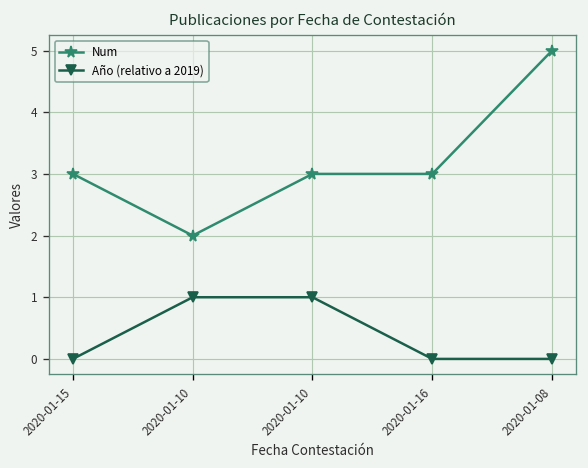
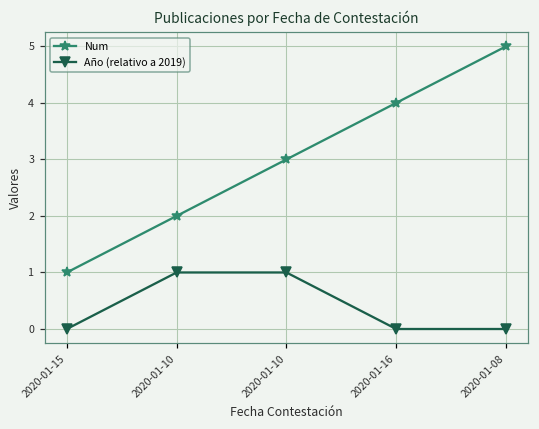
Num, 2020-01-15: 3 -> 1
Num, 2020-01-16: 3 -> 4
